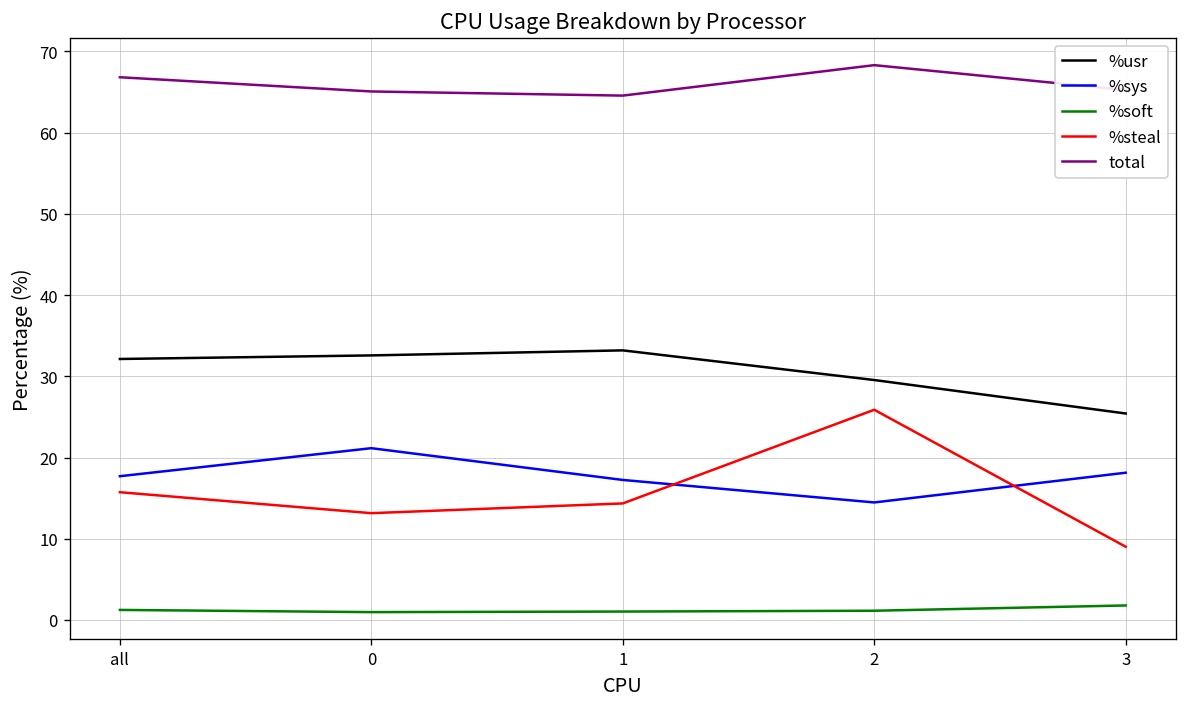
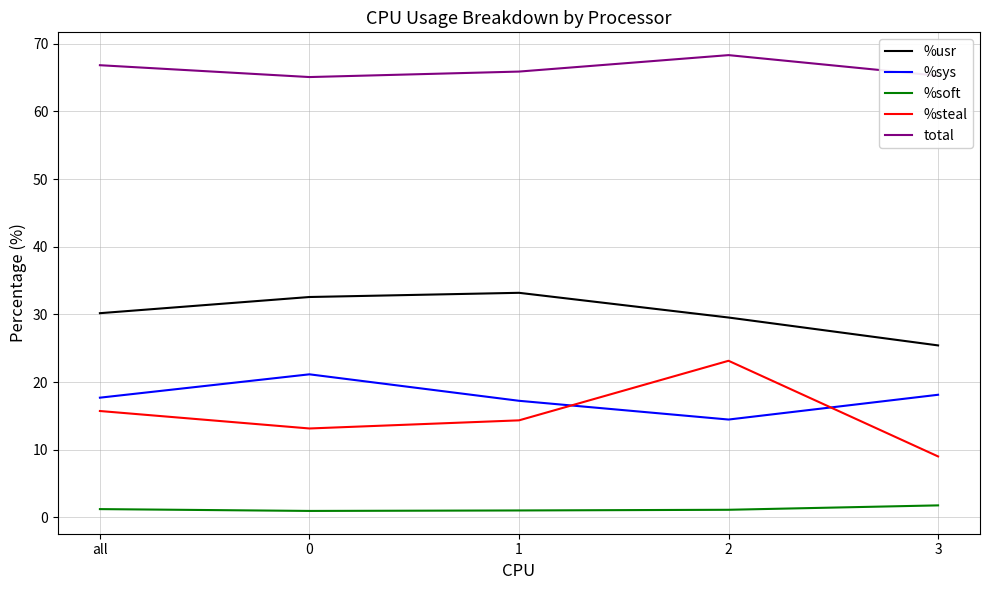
%usr, all: 32 -> 30
total, 1: 65 -> 66
%steal, 2: 26 -> 23
